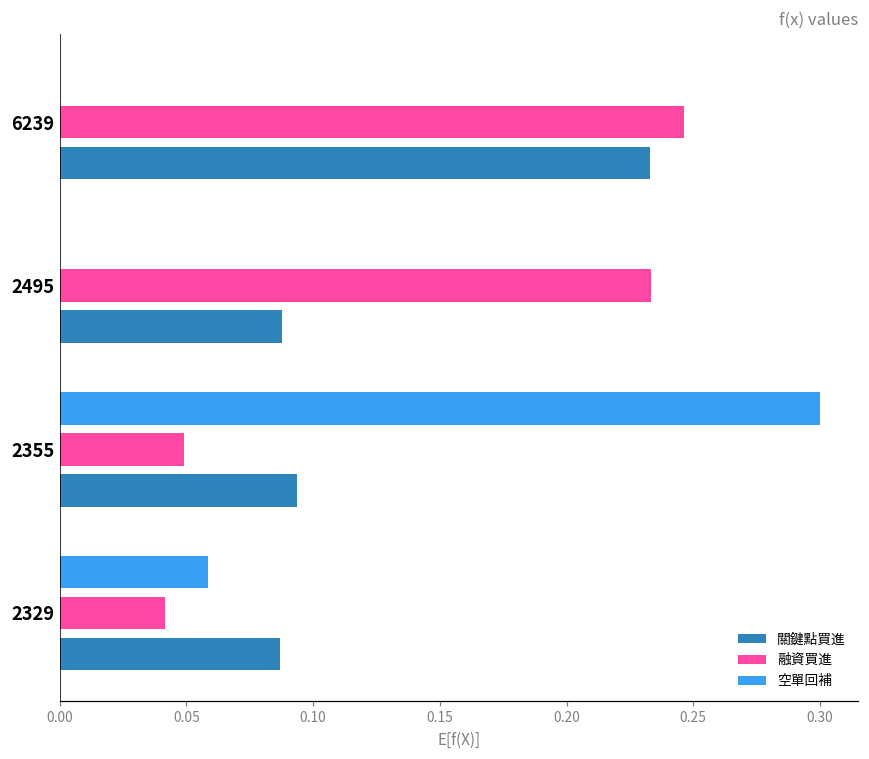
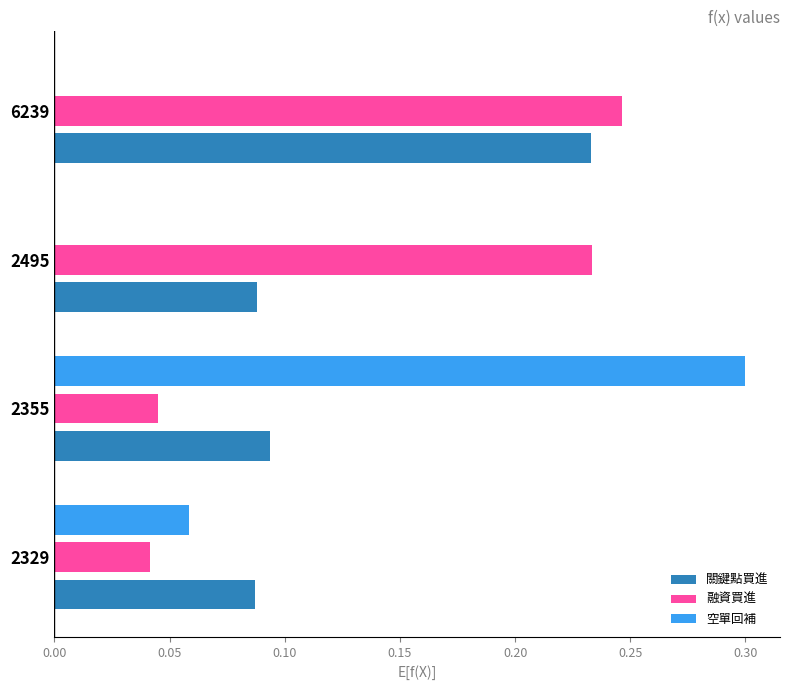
融資買進, 2355: 0.049 -> 0.045
